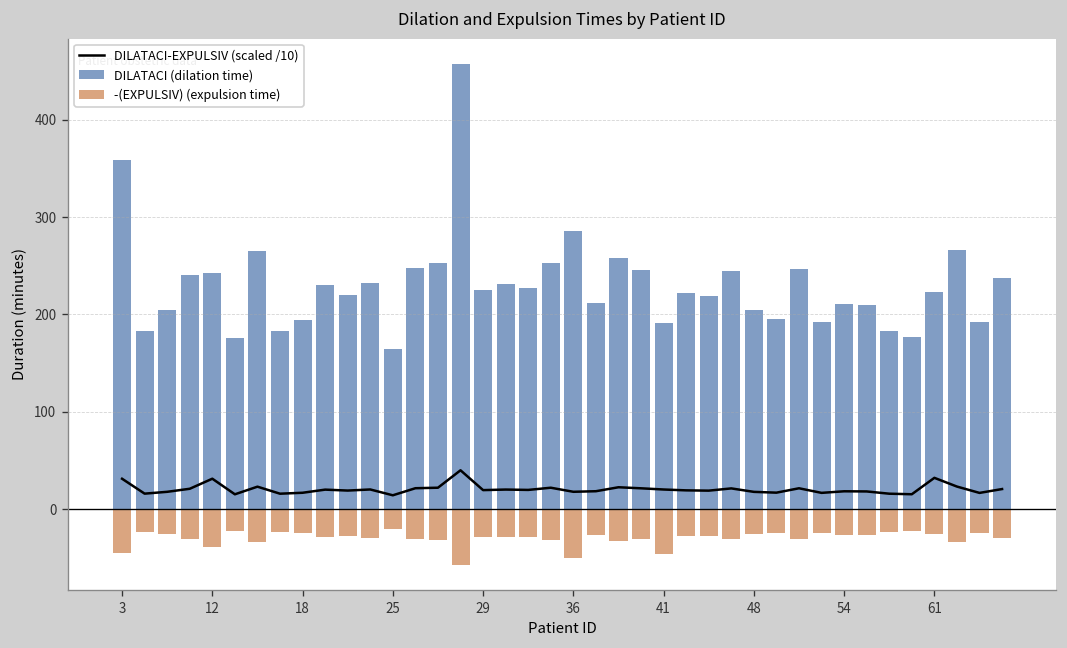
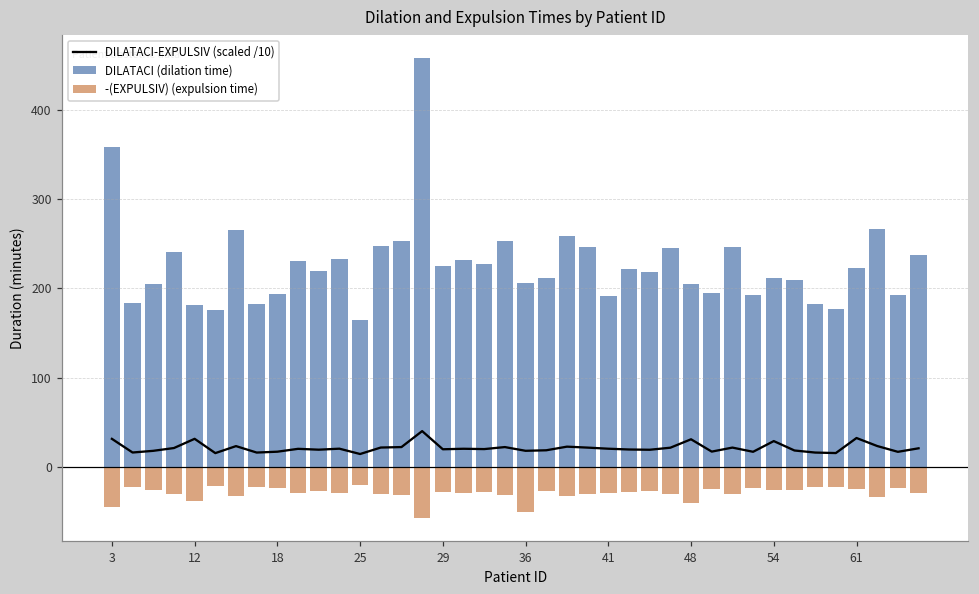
DILATACI (dilation time), 12: 240 -> 180
DILATACI (dilation time), 36: 290 -> 210
-(EXPULSIV) (expulsion time), 41: -50 -> -30
DILATACI-EXPULSIV (scaled /10), 48: 20 -> 30
-(EXPULSIV) (expulsion time), 48: -30 -> -40
DILATACI-EXPULSIV (scaled /10), 54: 20 -> 30
